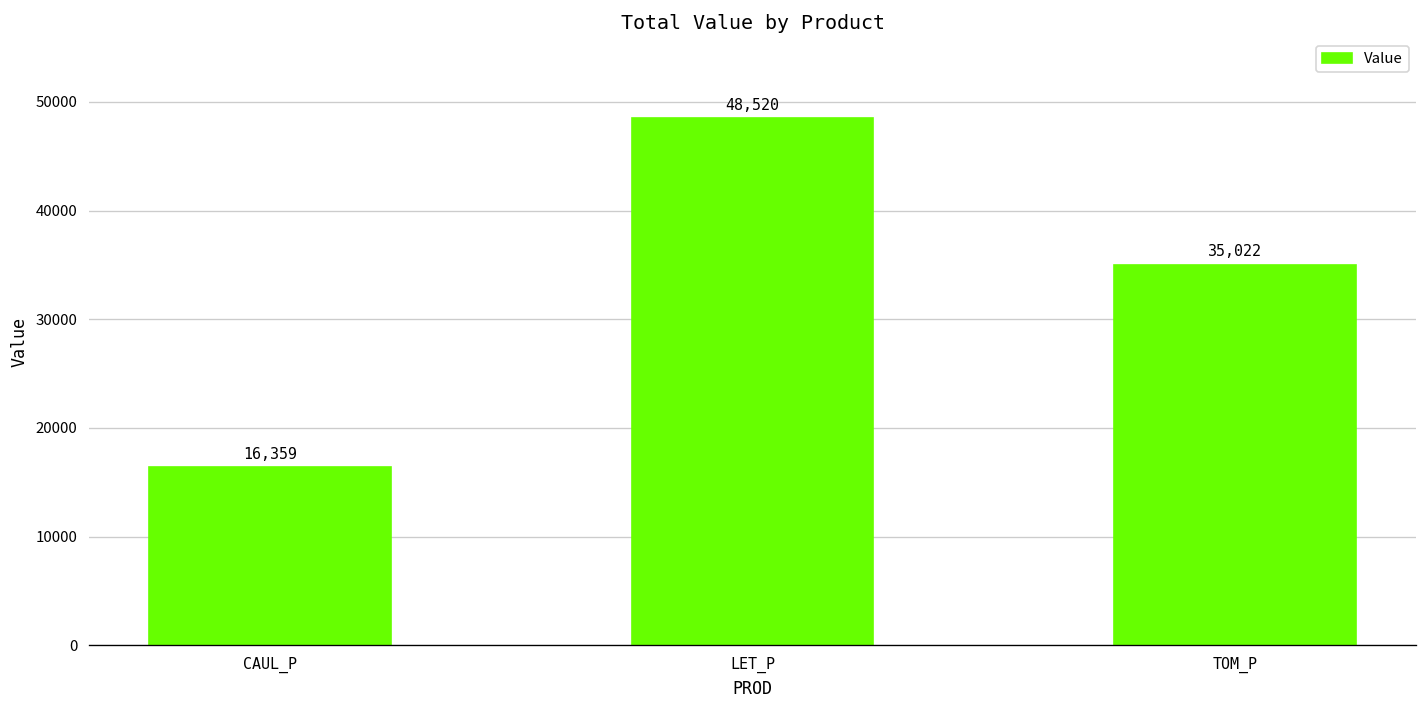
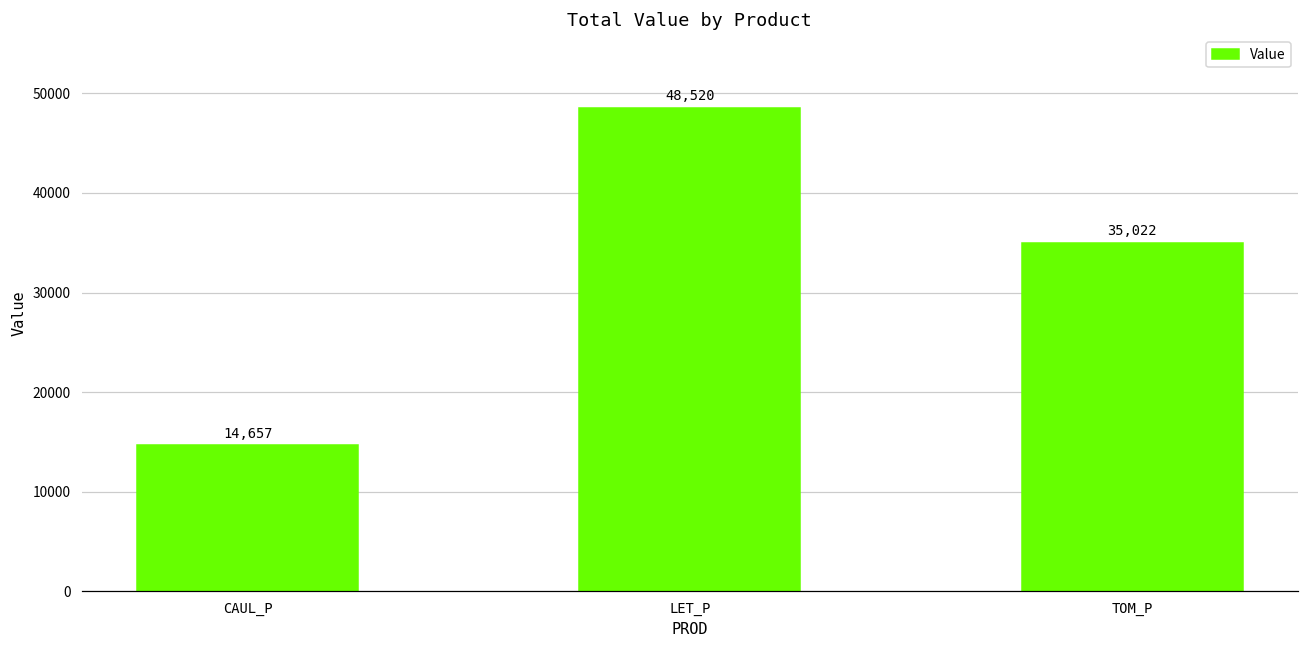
CAUL_P: 16,359 -> 14,657
